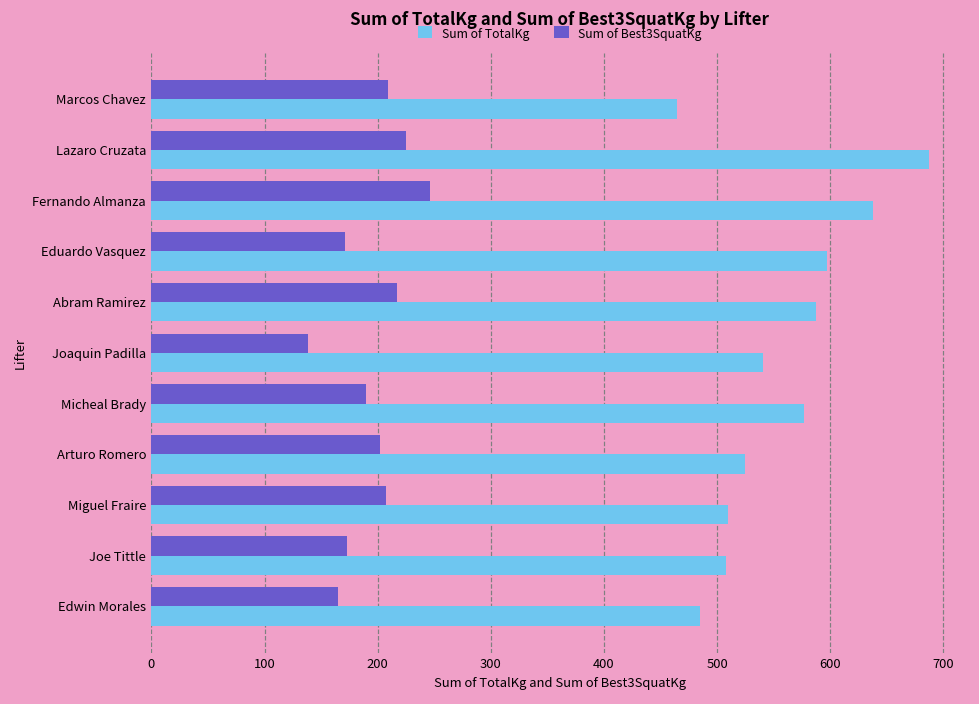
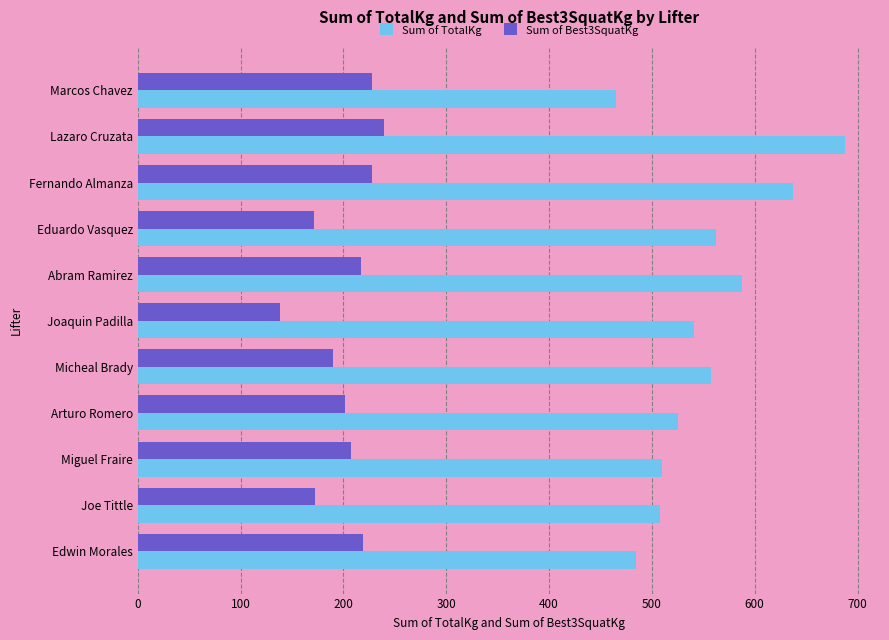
Sum of Best3SquatKg, Marcos Chavez: 209 -> 228
Sum of Best3SquatKg, Lazaro Cruzata: 225 -> 240
Sum of Best3SquatKg, Fernando Almanza: 246 -> 228
Sum of TotalKg, Eduardo Vasquez: 598 -> 562
Sum of TotalKg, Micheal Brady: 577 -> 558
Sum of Best3SquatKg, Edwin Morales: 165 -> 219
